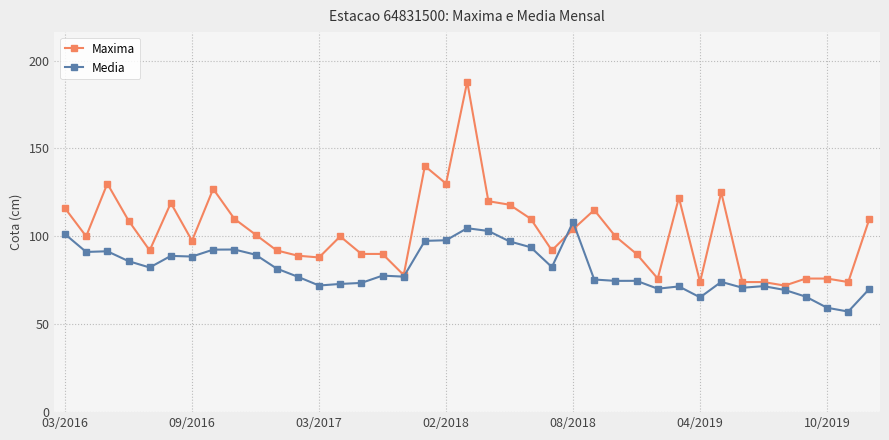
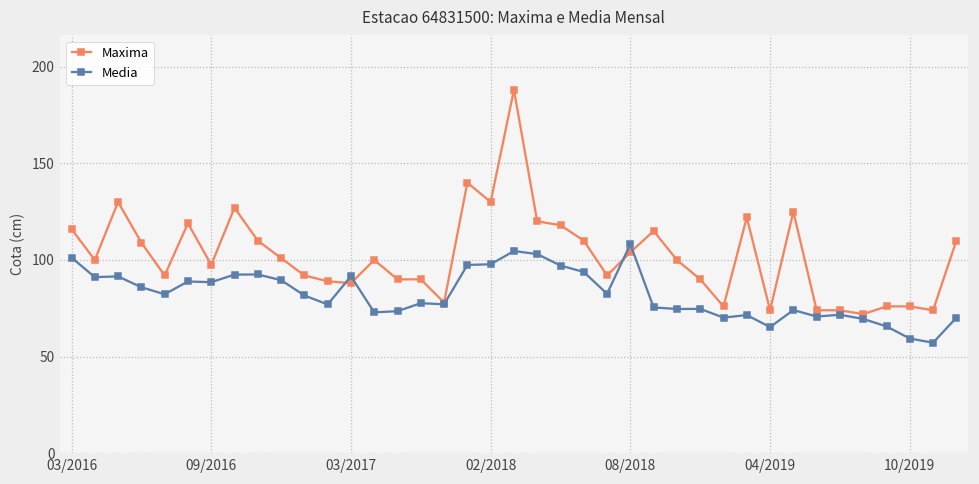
Media, 03/2017: 72 -> 92
